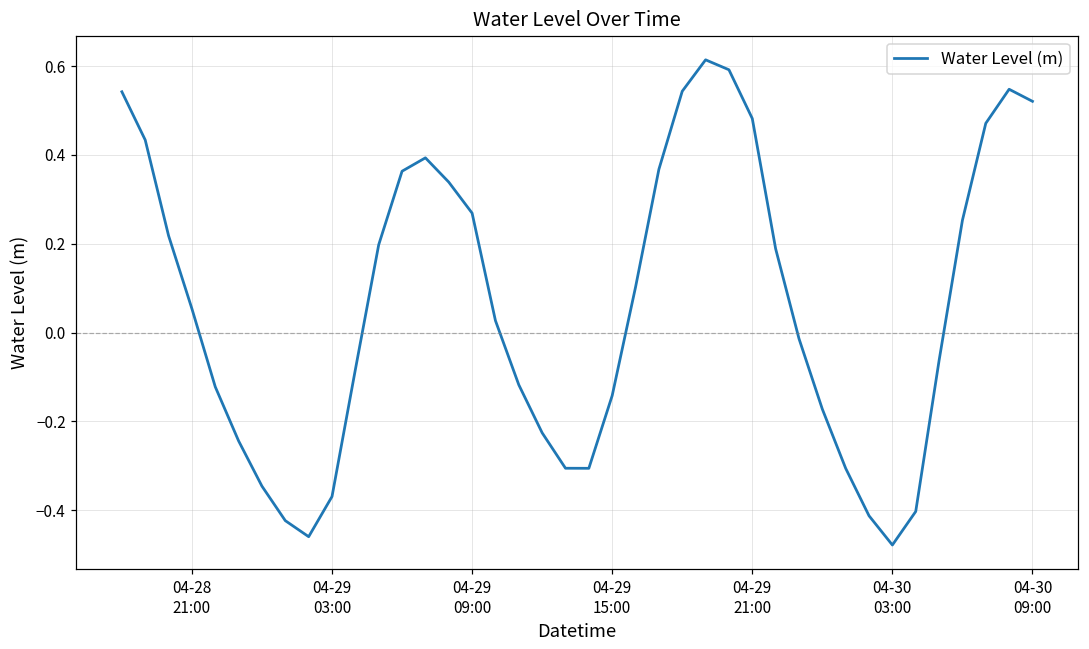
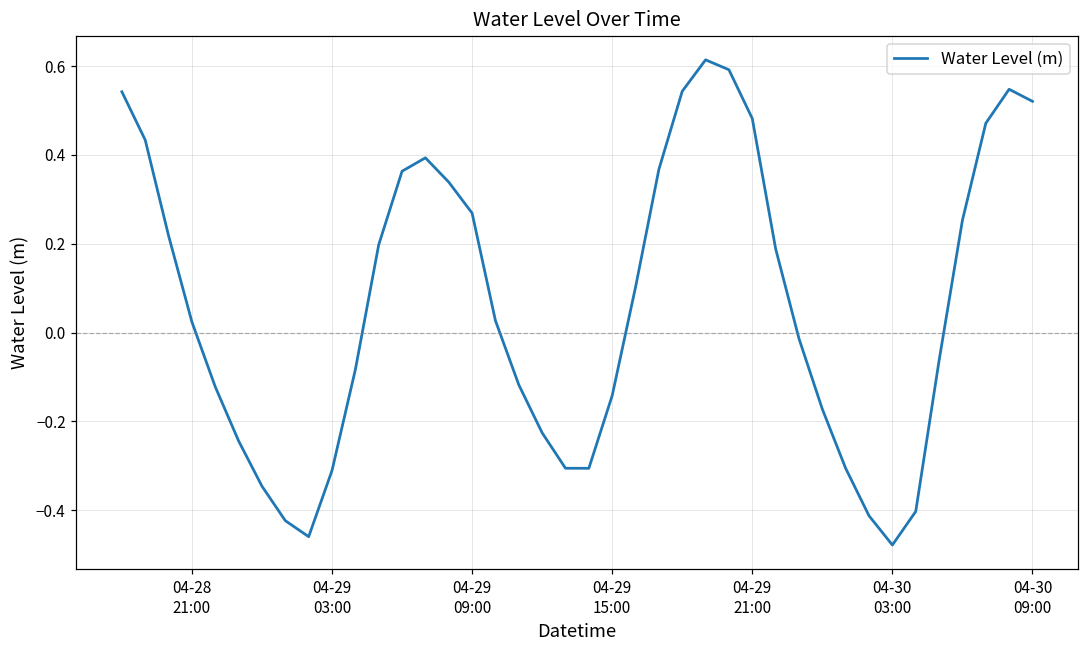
04-28 21:00: 0.05 -> 0.02
04-29 03:00: -0.37 -> -0.31
